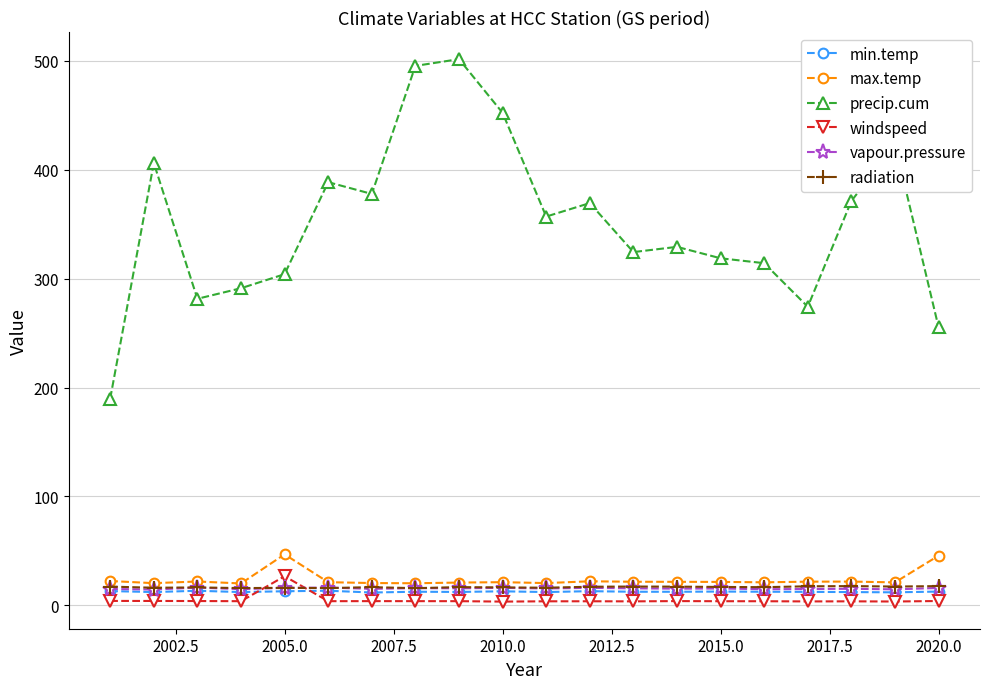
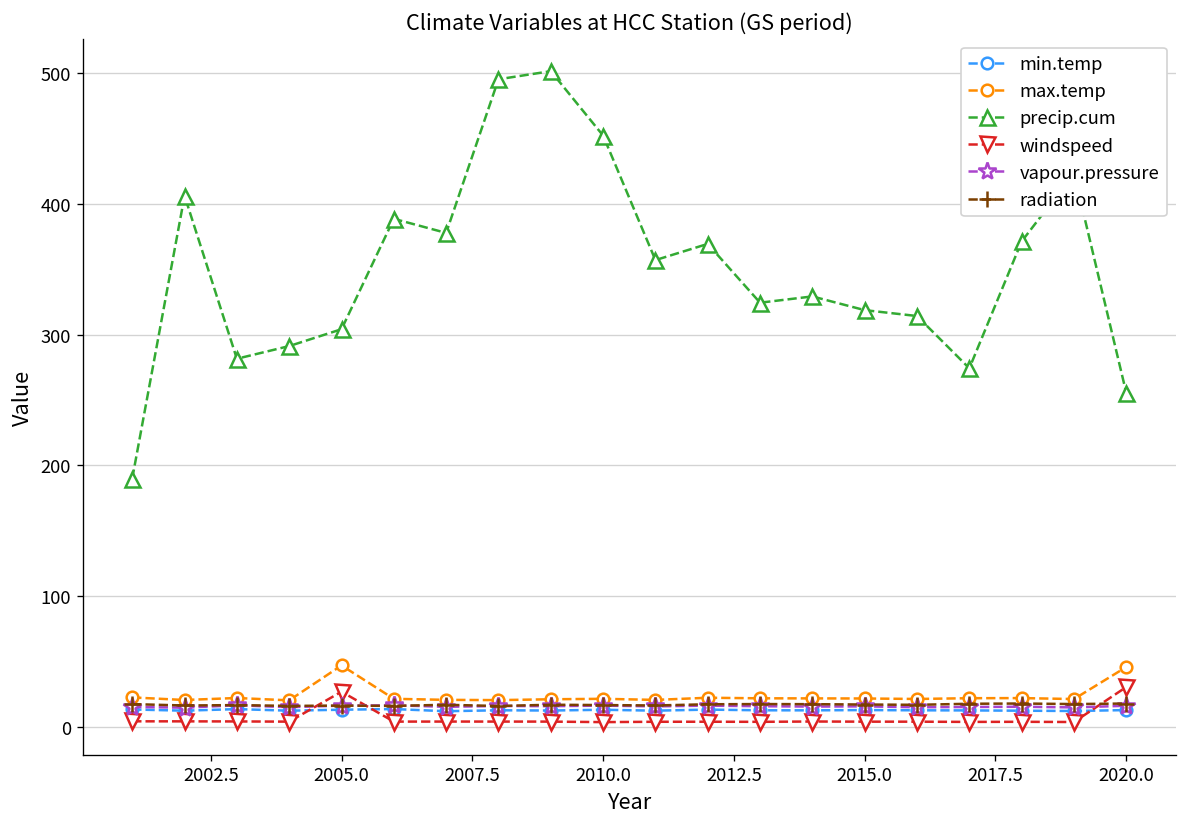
windspeed, 2020.0: 4 -> 30
